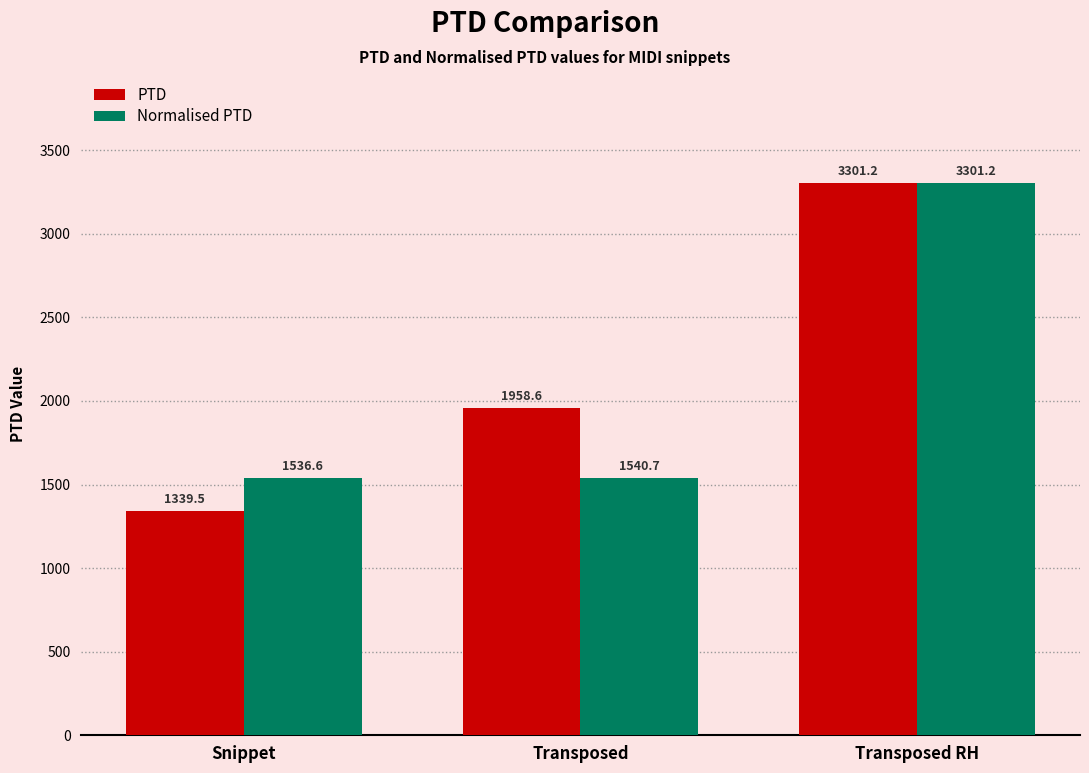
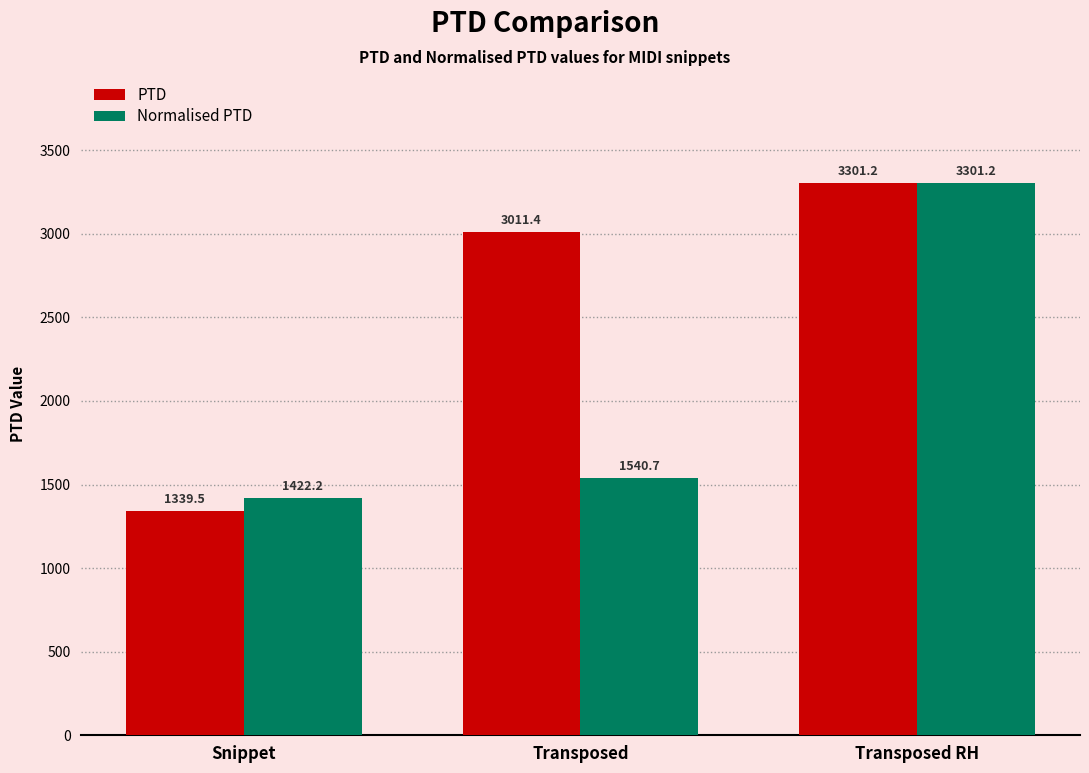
Normalised PTD, Snippet: 1536.6 -> 1422.2
PTD, Transposed: 1958.6 -> 3011.4
